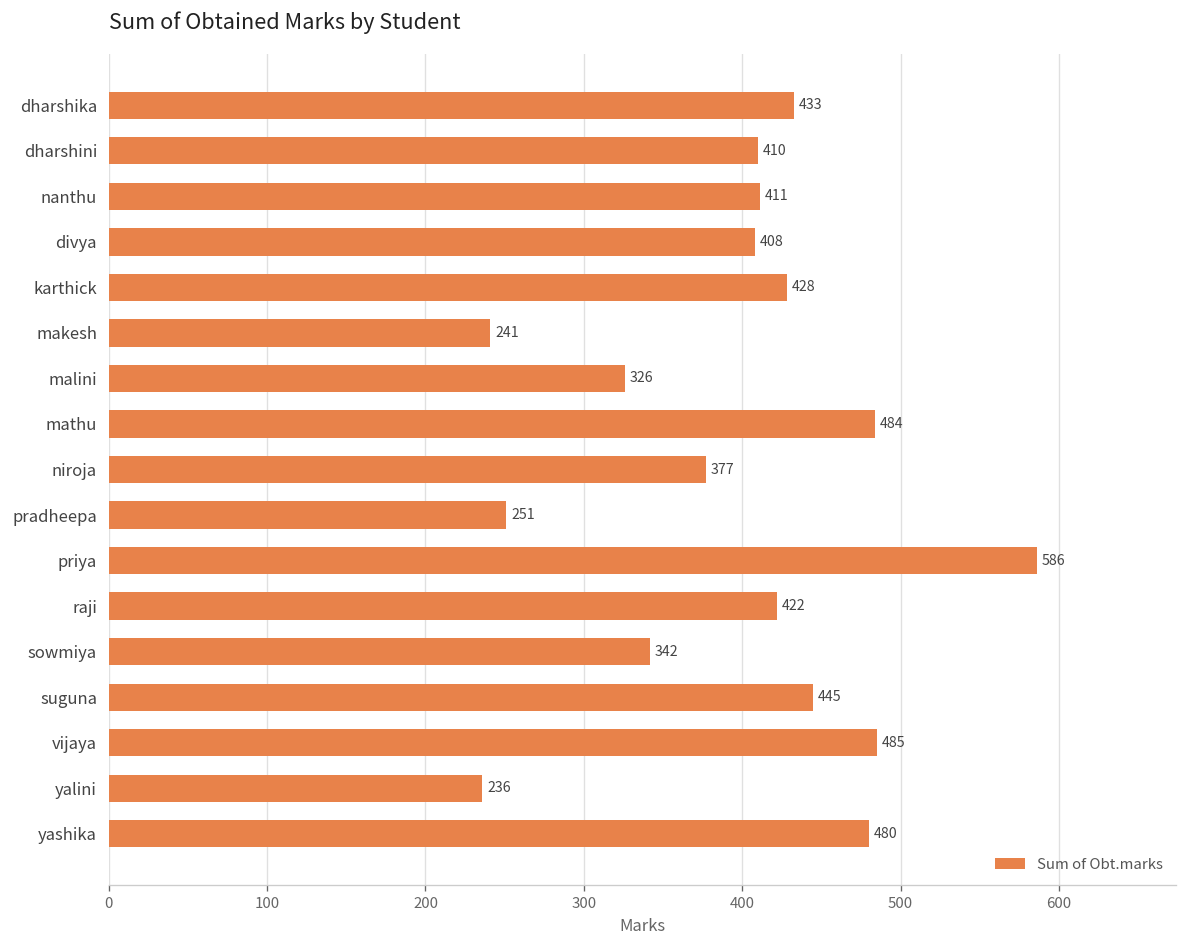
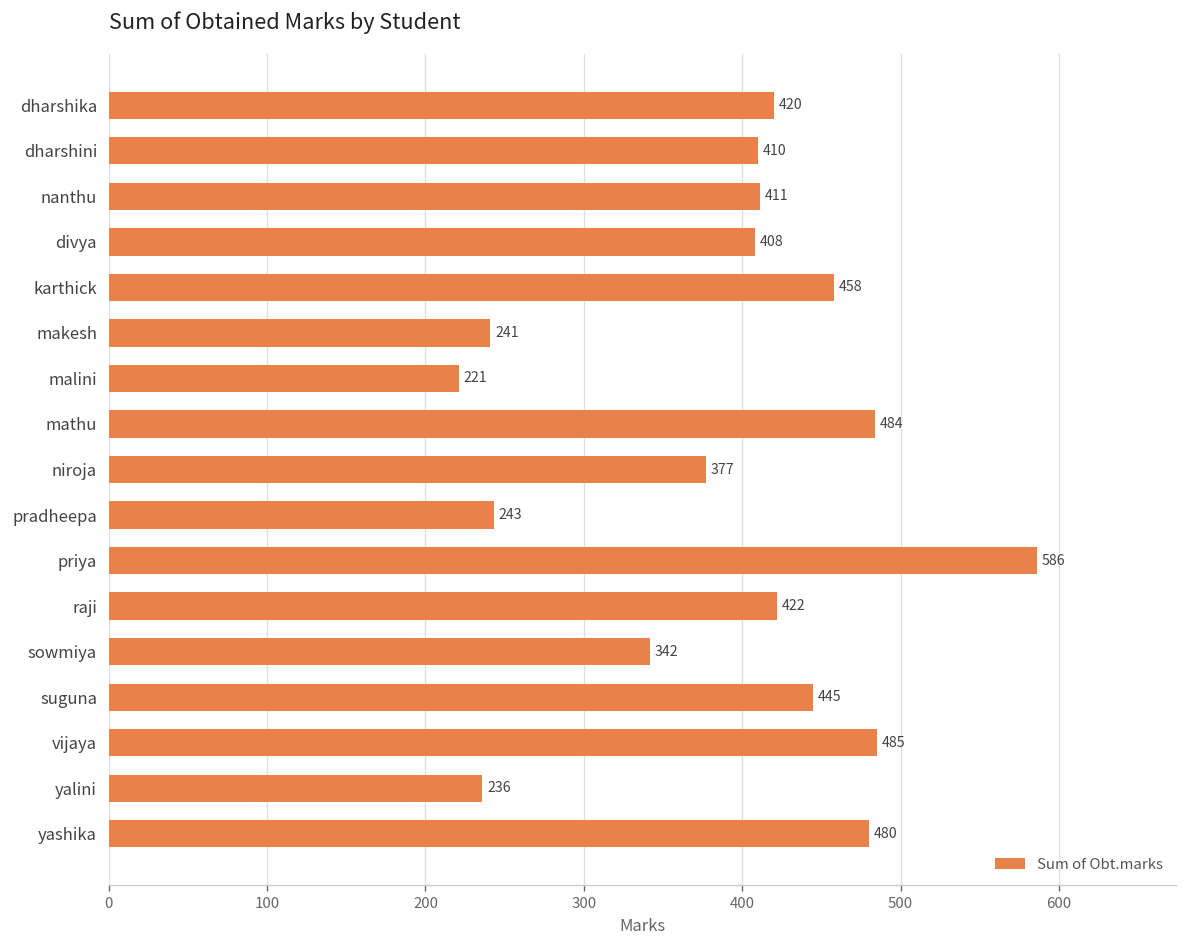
dharshika: 433 -> 420
karthick: 428 -> 458
malini: 326 -> 221
pradheepa: 251 -> 243
